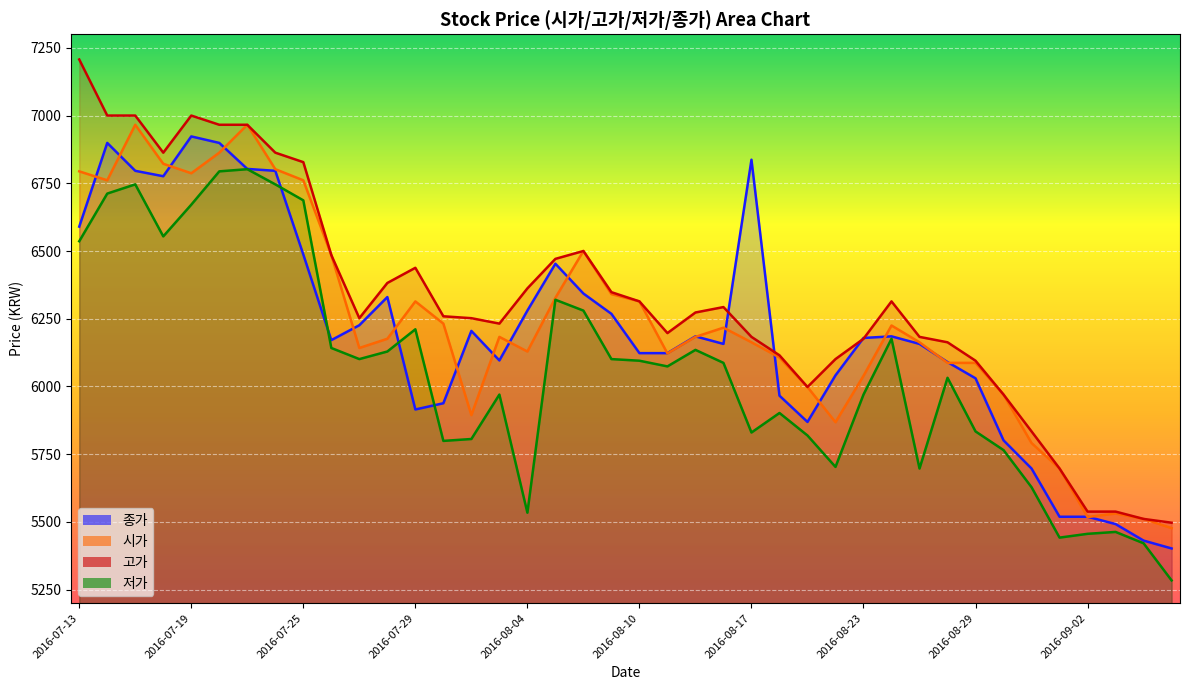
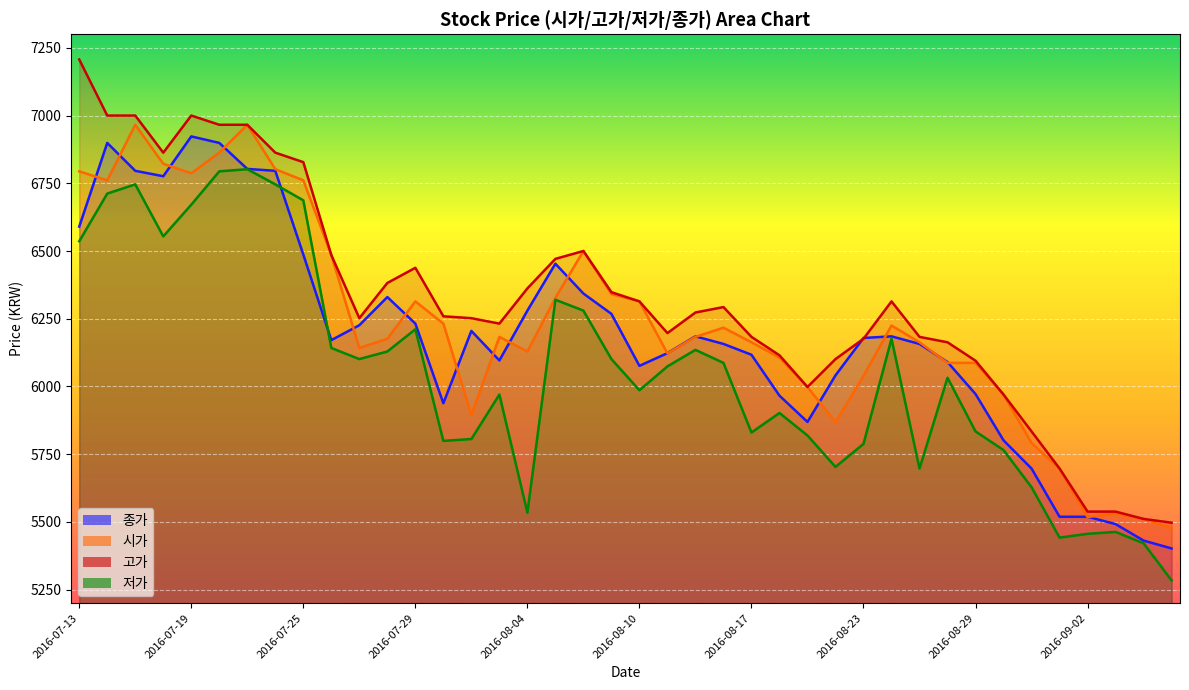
종가, 2016-07-29: 5920 -> 6230
종가, 2016-08-10: 6120 -> 6080
저가, 2016-08-10: 6100 -> 5990
종가, 2016-08-17: 6840 -> 6120
저가, 2016-08-23: 5970 -> 5790
종가, 2016-08-29: 6030 -> 5970
